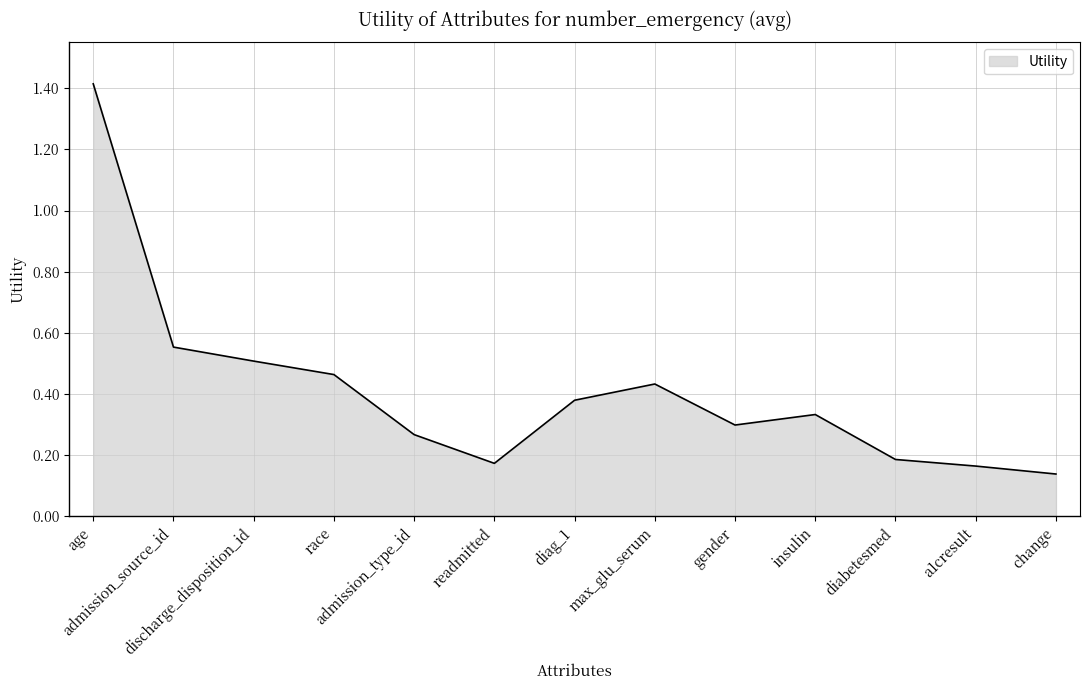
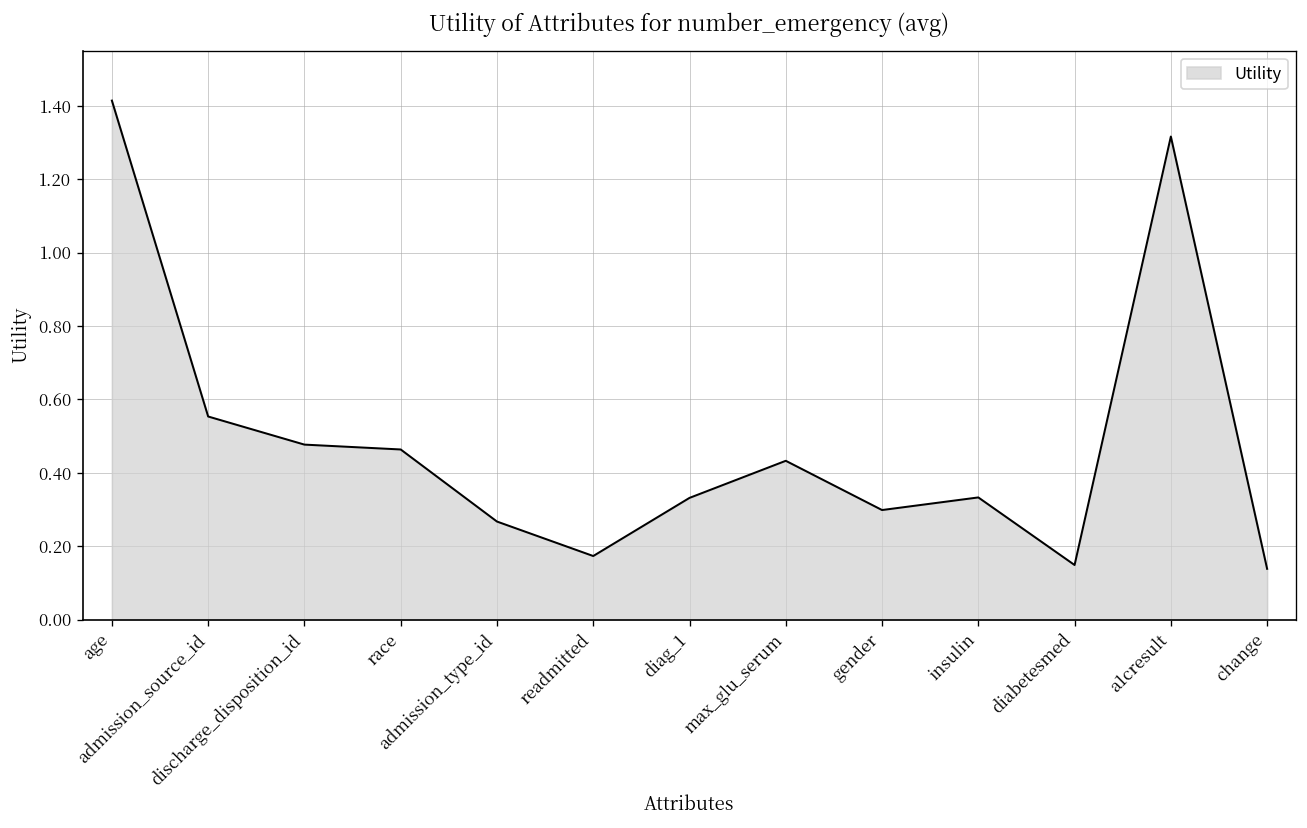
discharge_disposition_id: 0.51 -> 0.48
diag_1: 0.38 -> 0.33
diabetesmed: 0.19 -> 0.15
a1cresult: 0.16 -> 1.32
